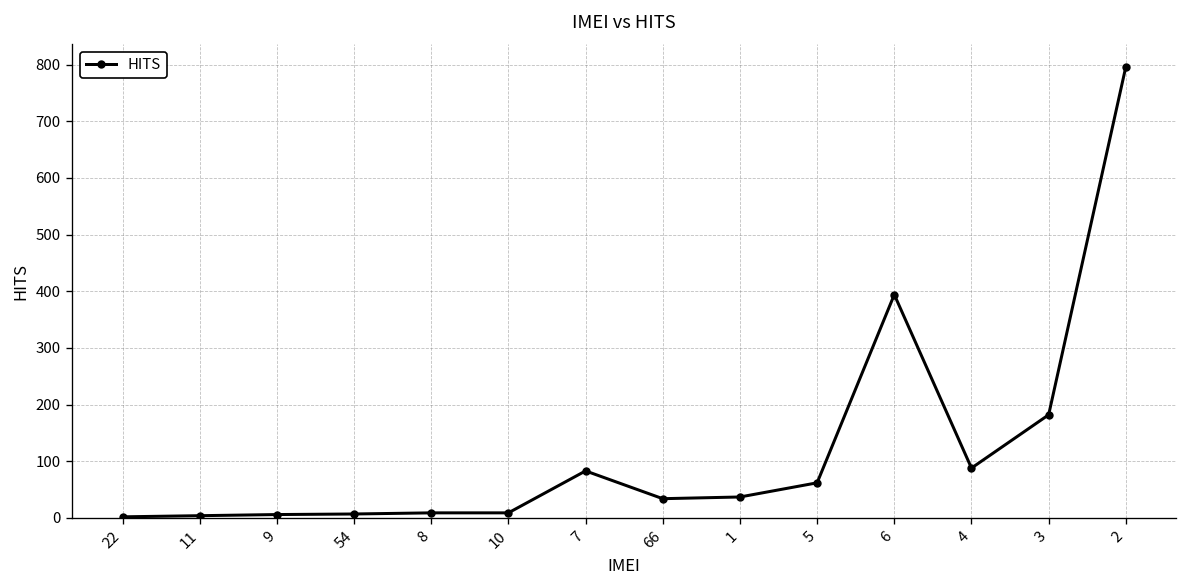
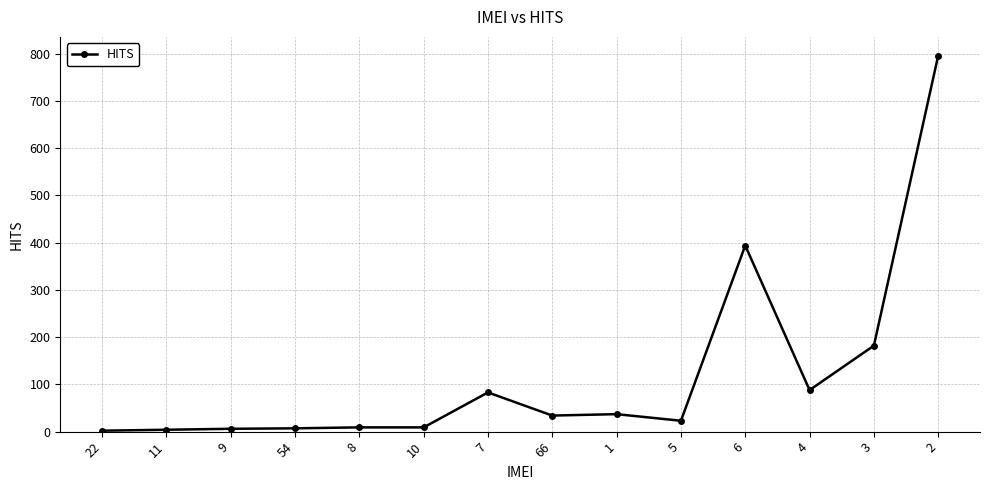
5: 60 -> 20
